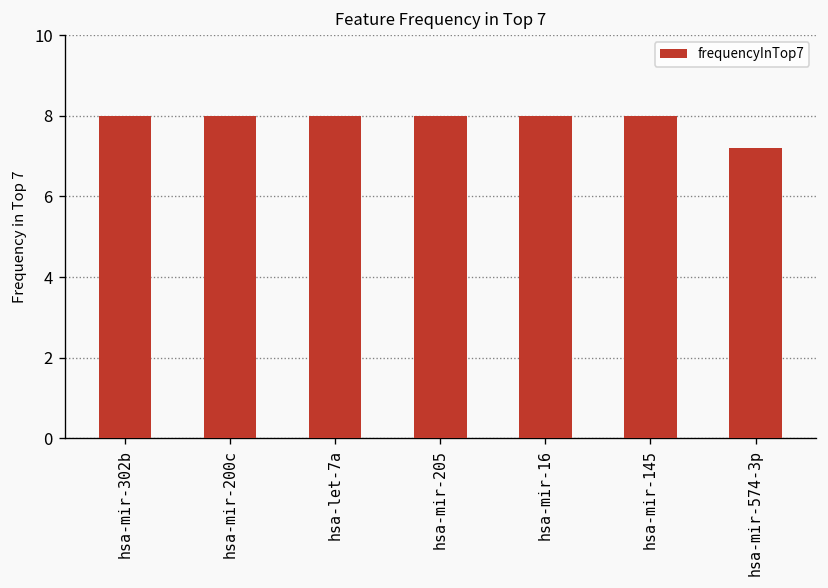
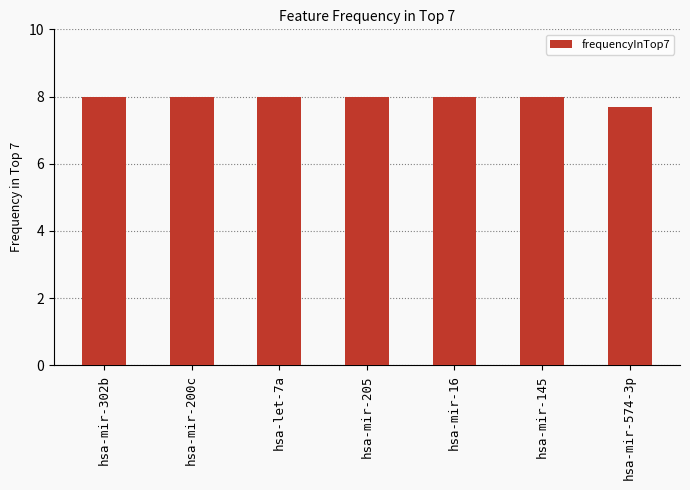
hsa-mir-574-3p: 7.2 -> 7.7
